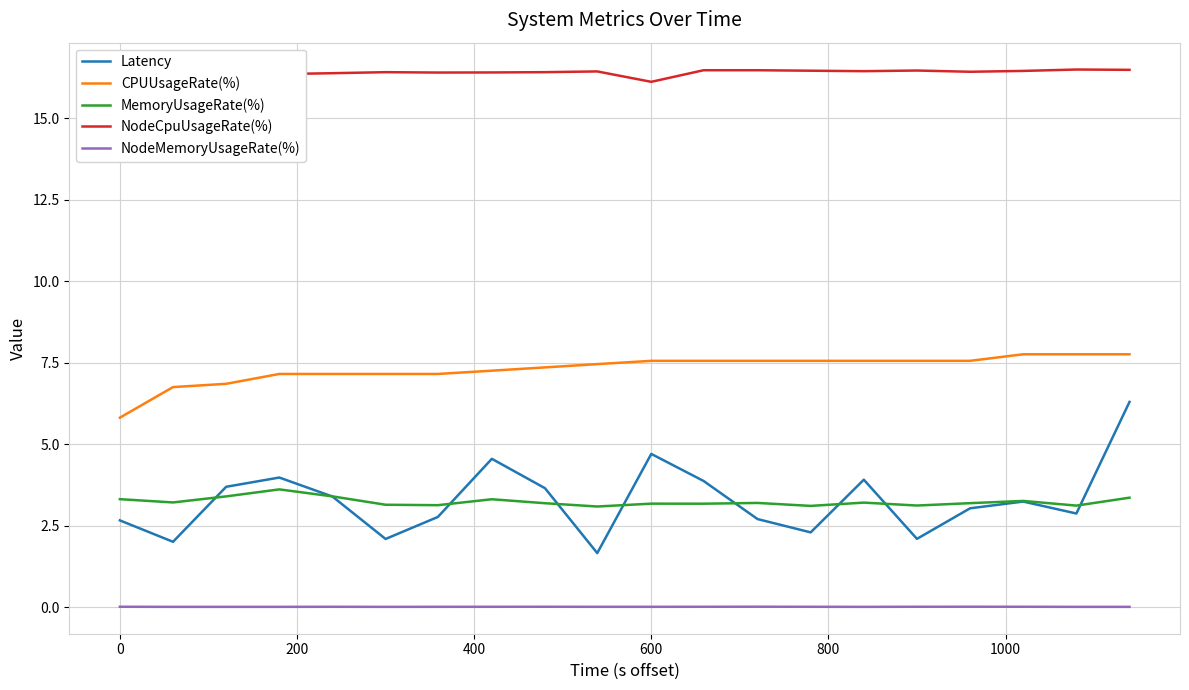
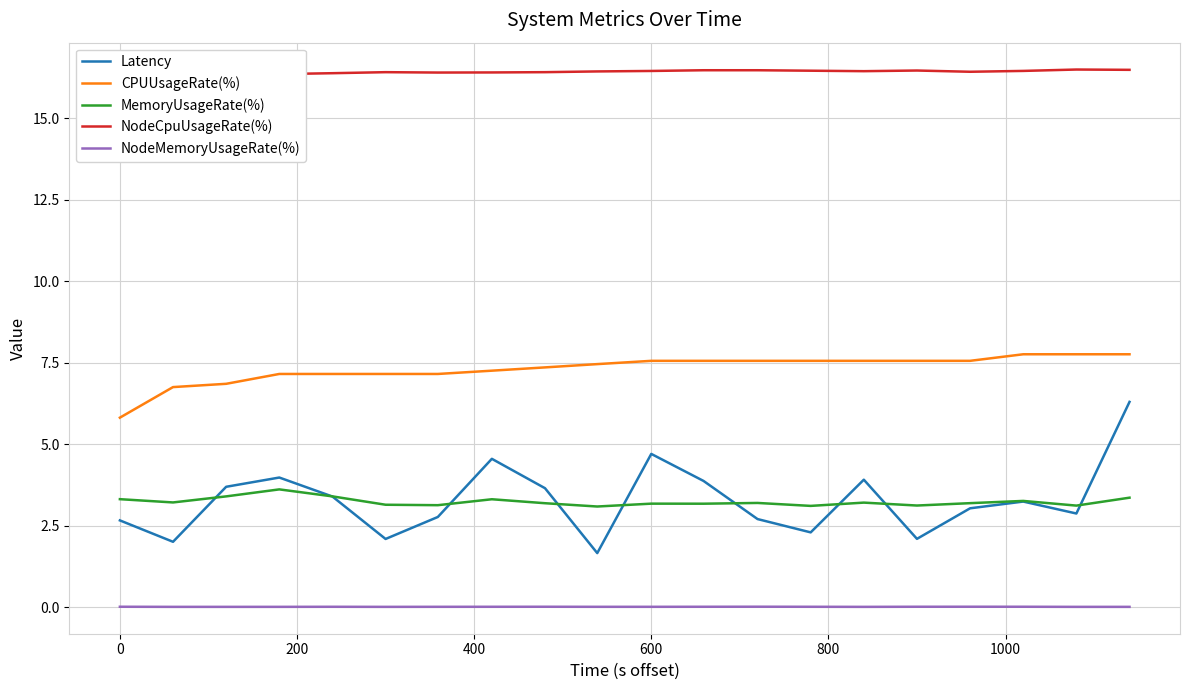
NodeCpuUsageRate(%), 600: 16.1 -> 16.4
